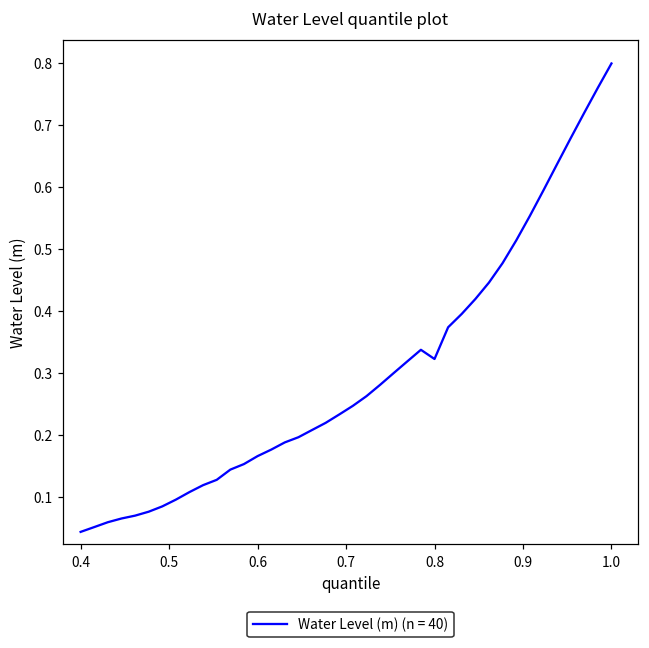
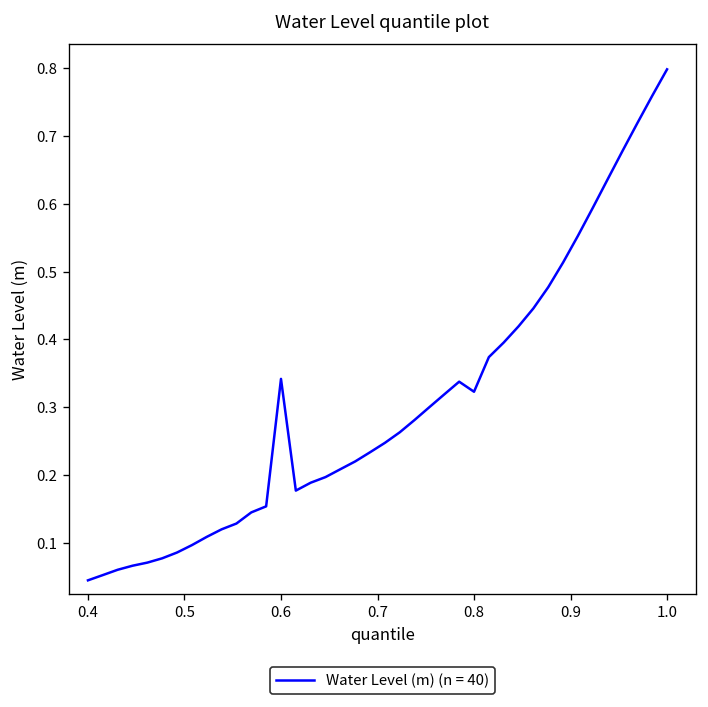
0.6: 0.17 -> 0.34
